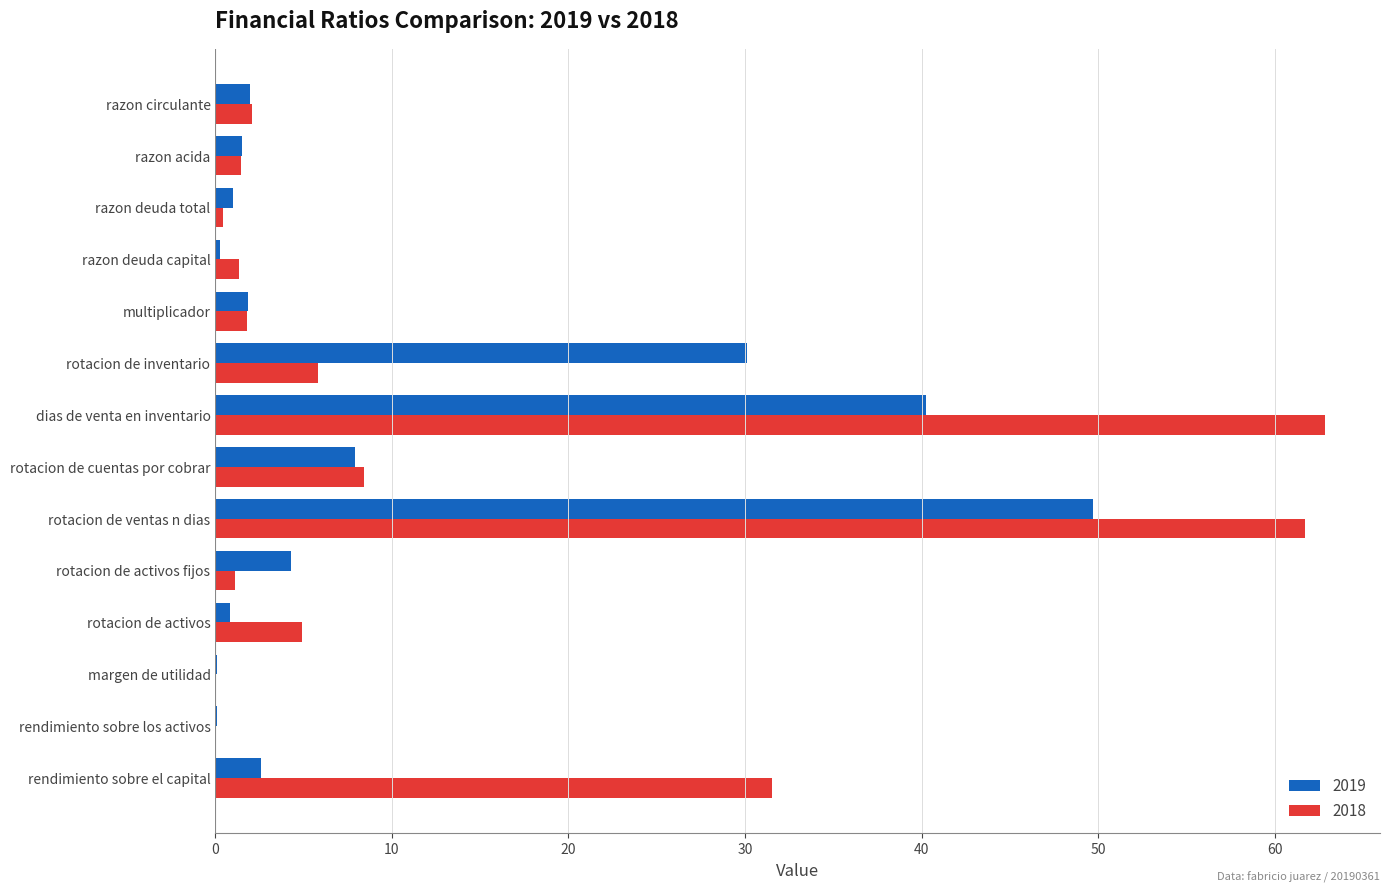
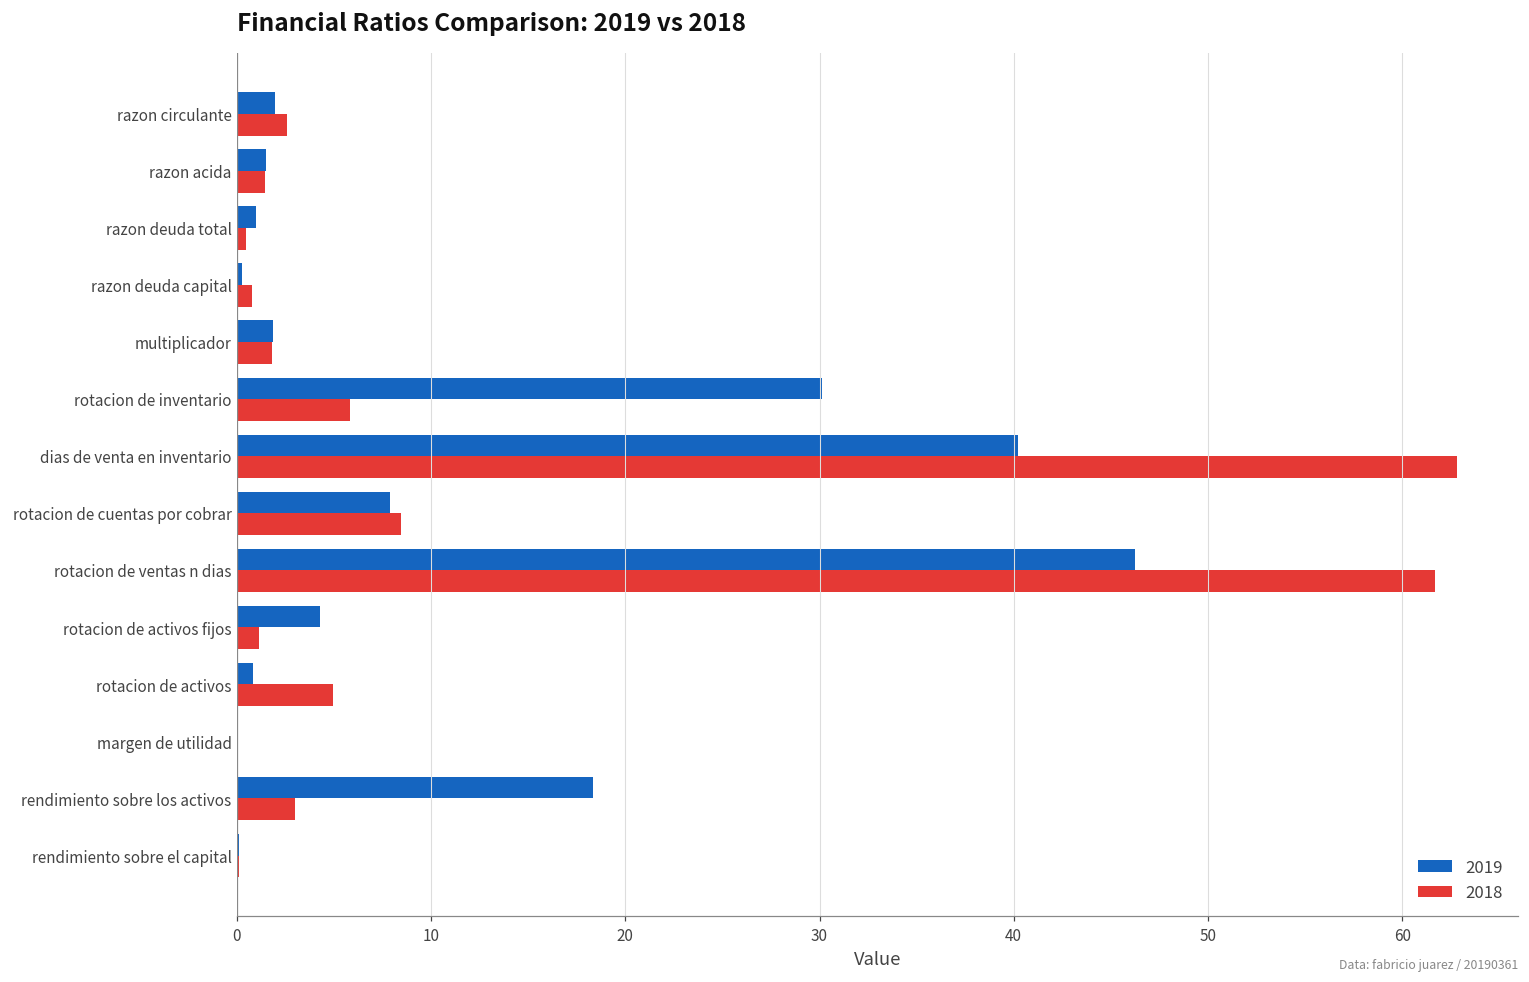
2018, razon circulante: 2.1 -> 2.6
2018, razon deuda capital: 1.3 -> 0.8
2019, rotacion de ventas n dias: 49.7 -> 46.2
2019, rendimiento sobre los activos: 0.1 -> 18.3
2018, rendimiento sobre los activos: 0.0 -> 3.0
2019, rendimiento sobre el capital: 2.6 -> 0.1
2018, rendimiento sobre el capital: 31.5 -> 0.1
